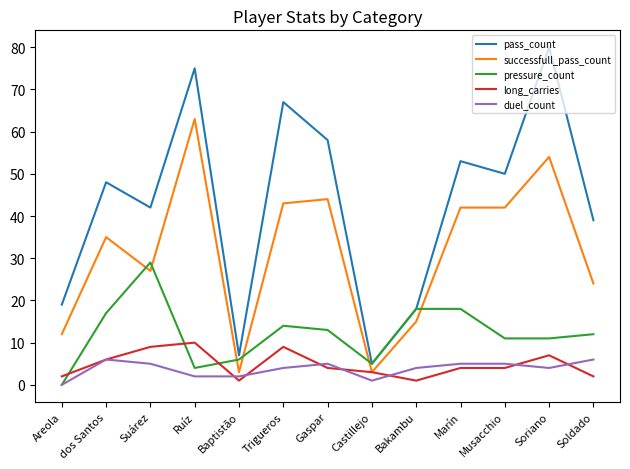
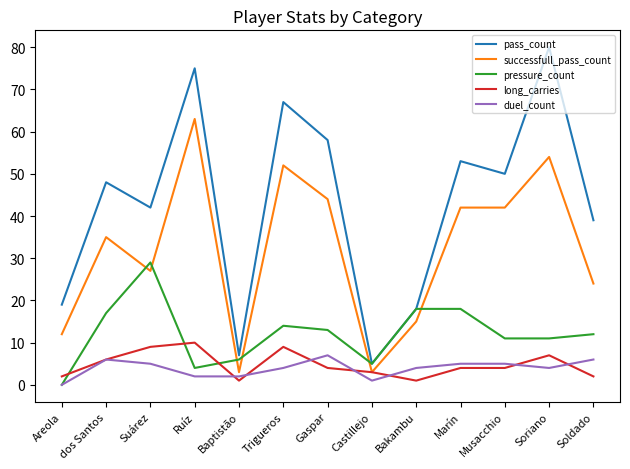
successfull_pass_count, Trigueros: 43 -> 52
duel_count, Gaspar: 5 -> 7
